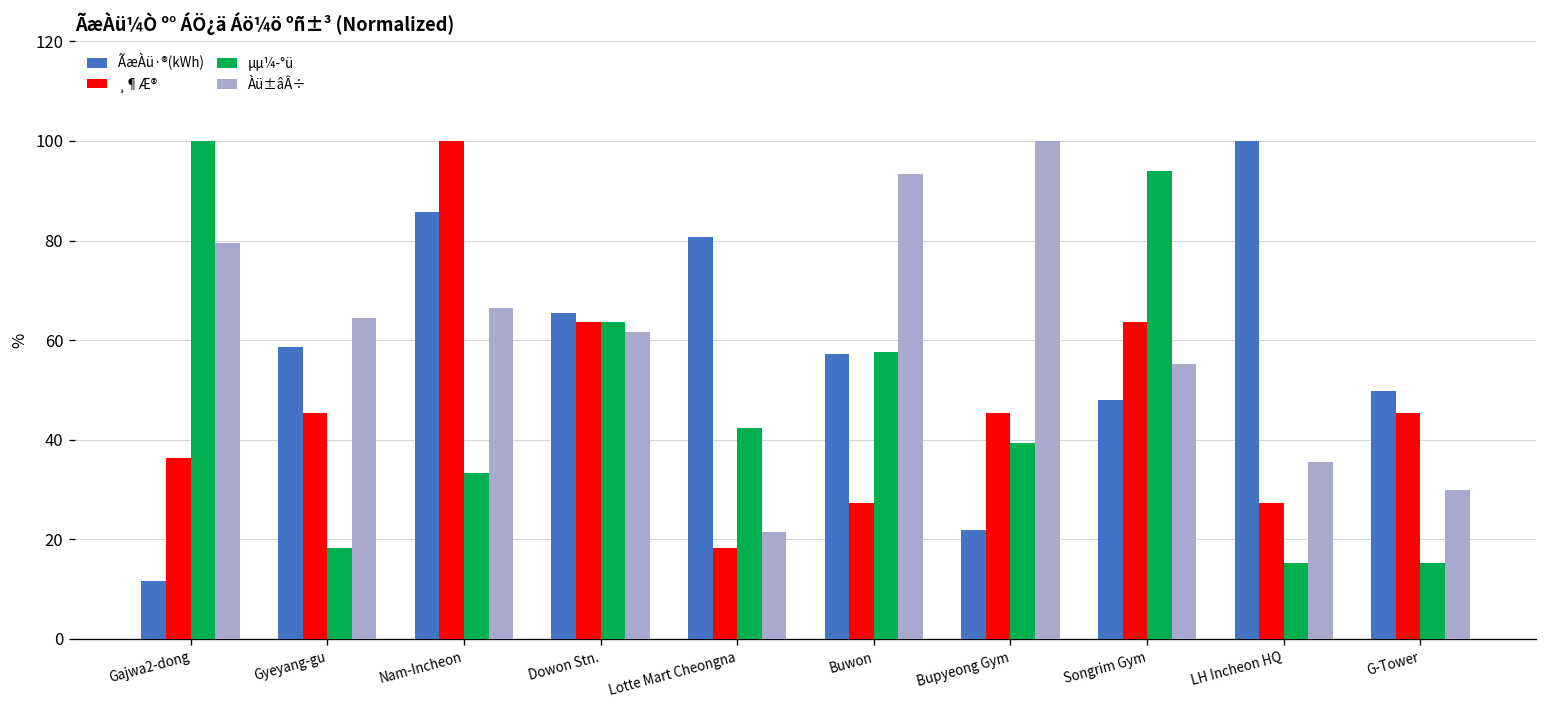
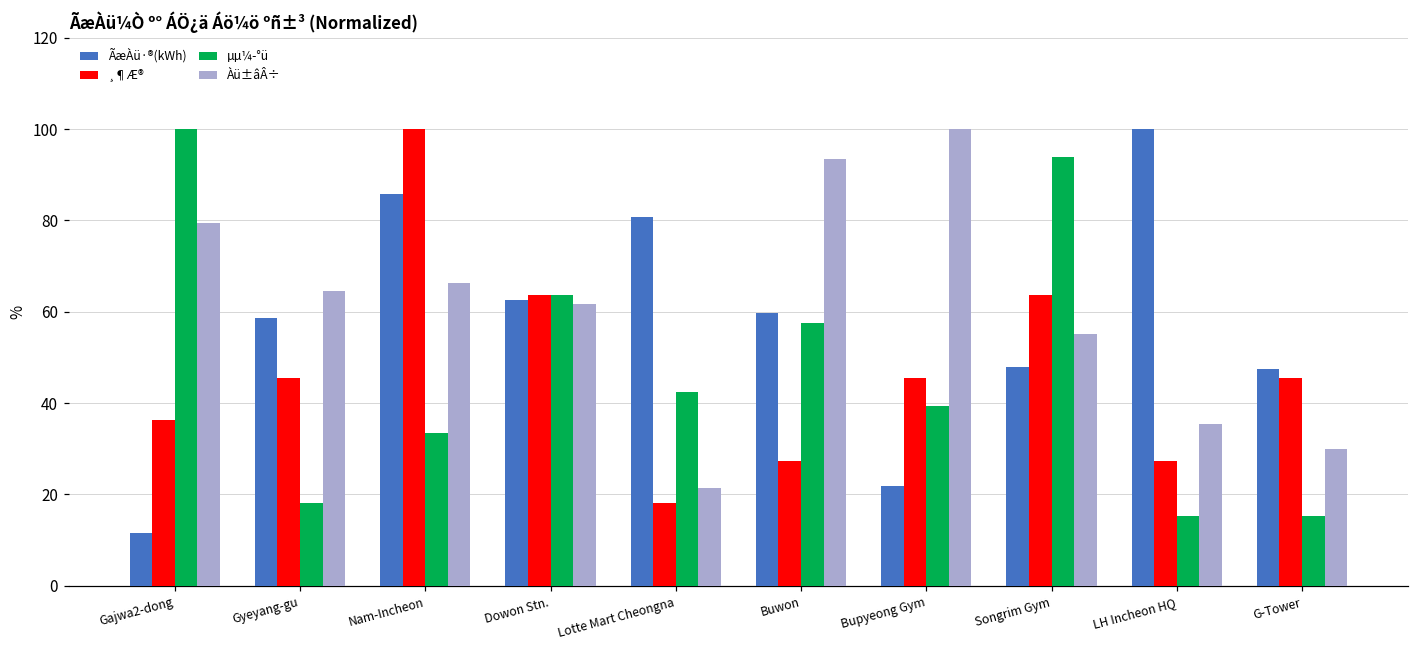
ÃæÀü·®(kWh), Dowon Stn.: 65 -> 63
ÃæÀü·®(kWh), Buwon: 57 -> 60
ÃæÀü·®(kWh), G-Tower: 50 -> 47
